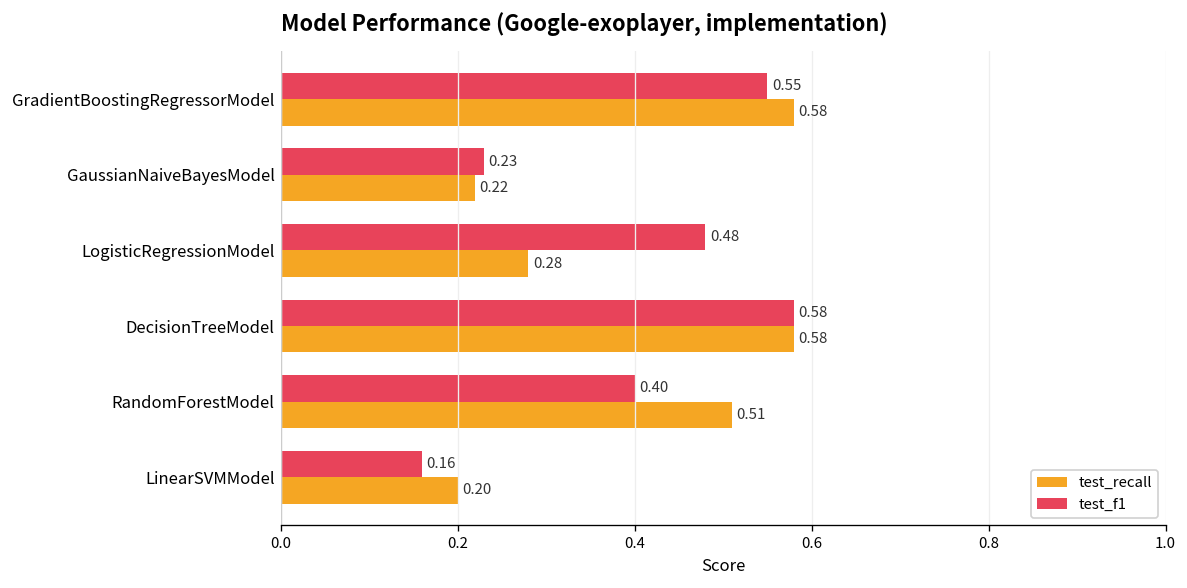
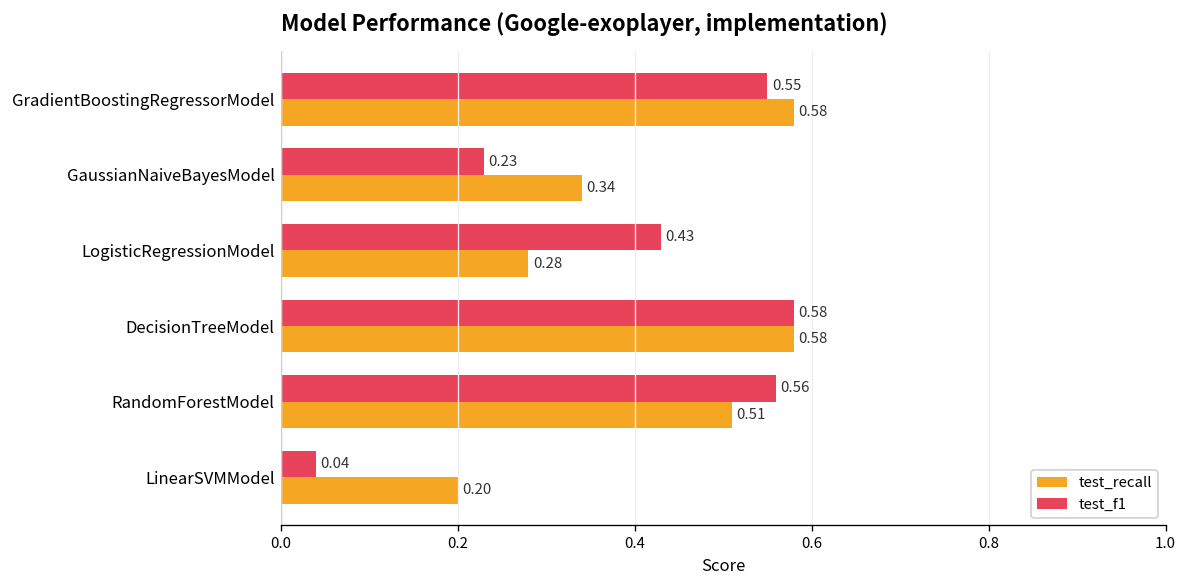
test_recall, GaussianNaiveBayesModel: 0.22 -> 0.34
test_f1, LogisticRegressionModel: 0.48 -> 0.43
test_f1, RandomForestModel: 0.40 -> 0.56
test_f1, LinearSVMModel: 0.16 -> 0.04
